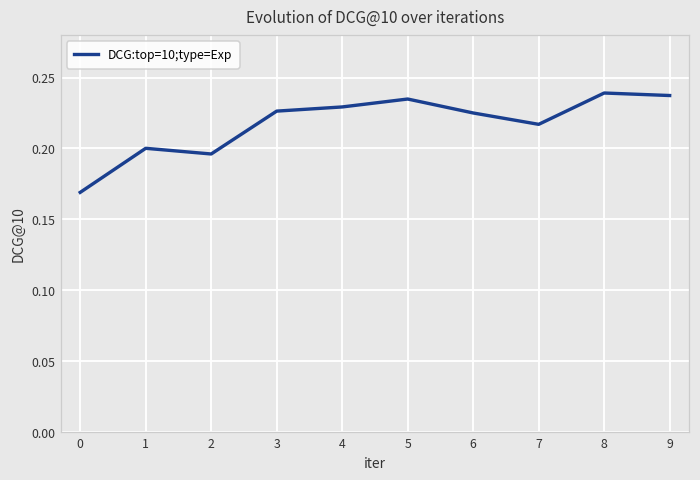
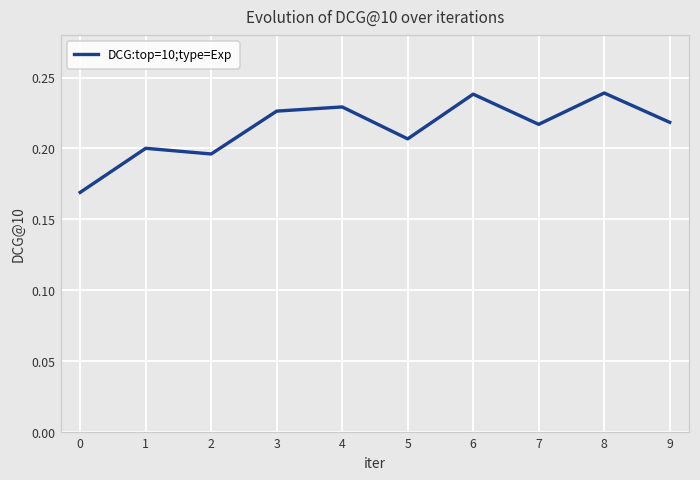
5: 0.235 -> 0.207
6: 0.225 -> 0.238
9: 0.237 -> 0.218
